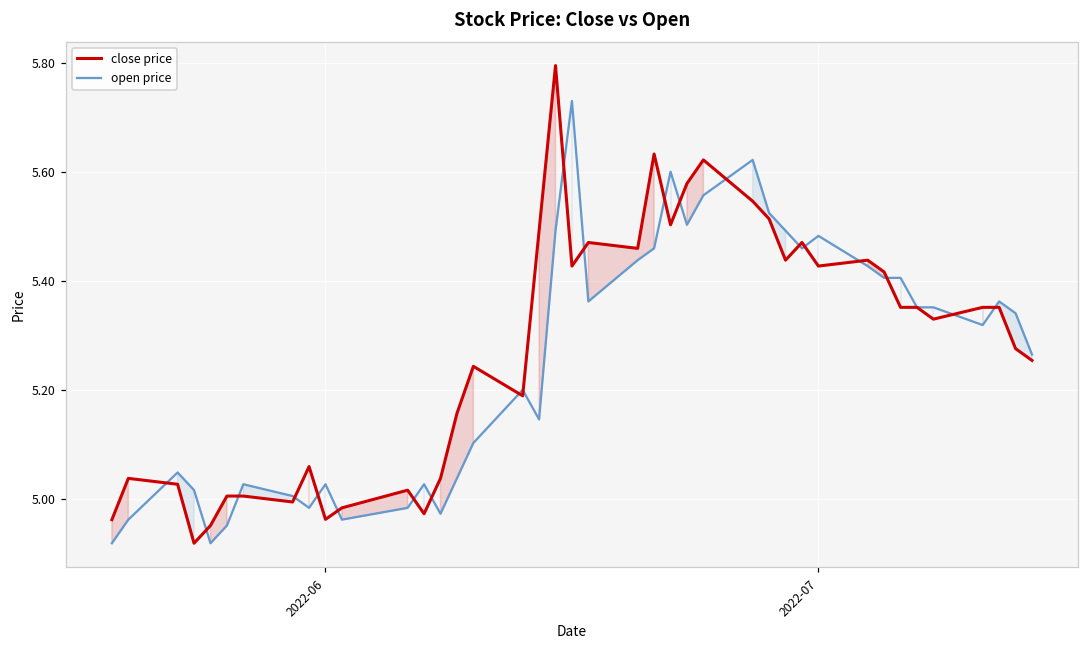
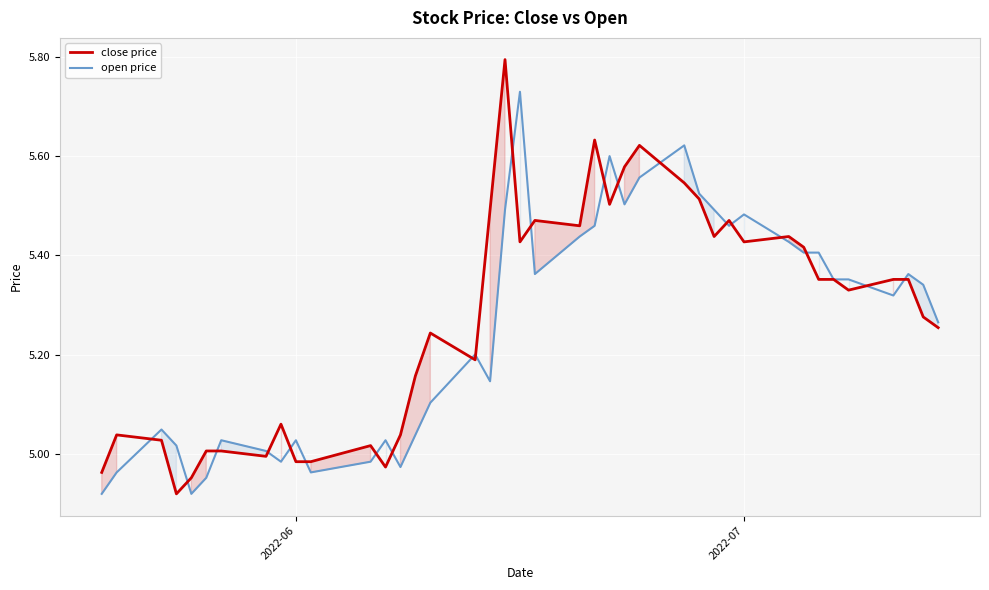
close price, 2022-06: 4.96 -> 4.98
